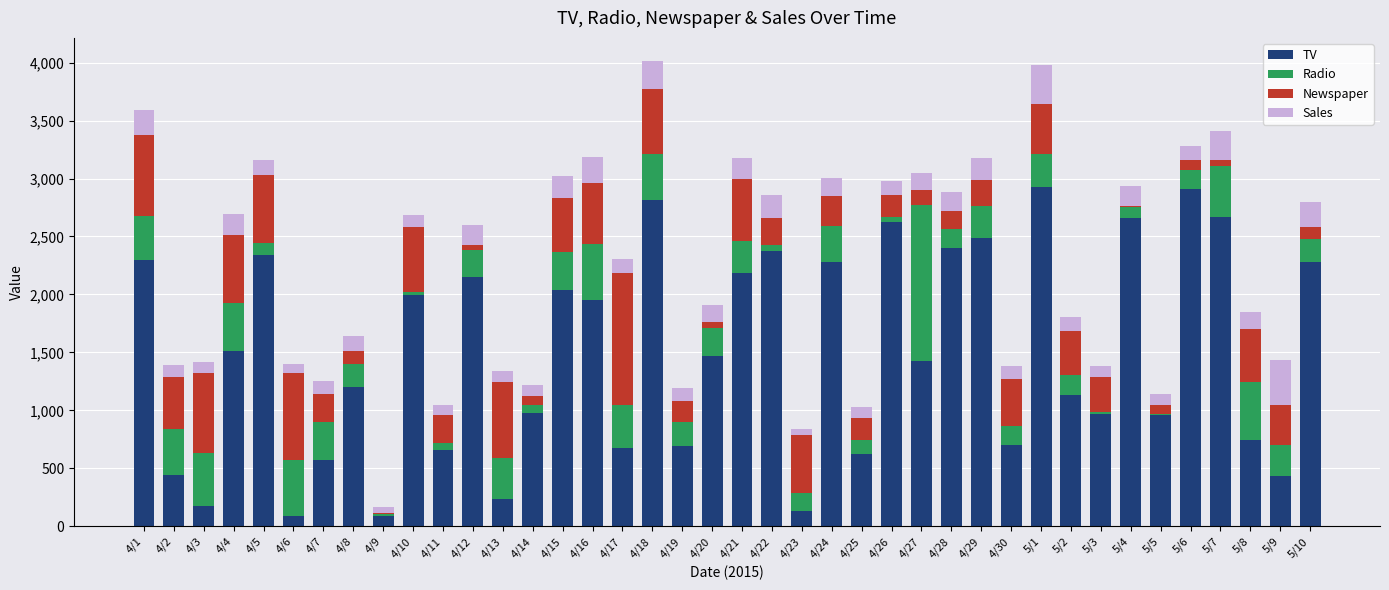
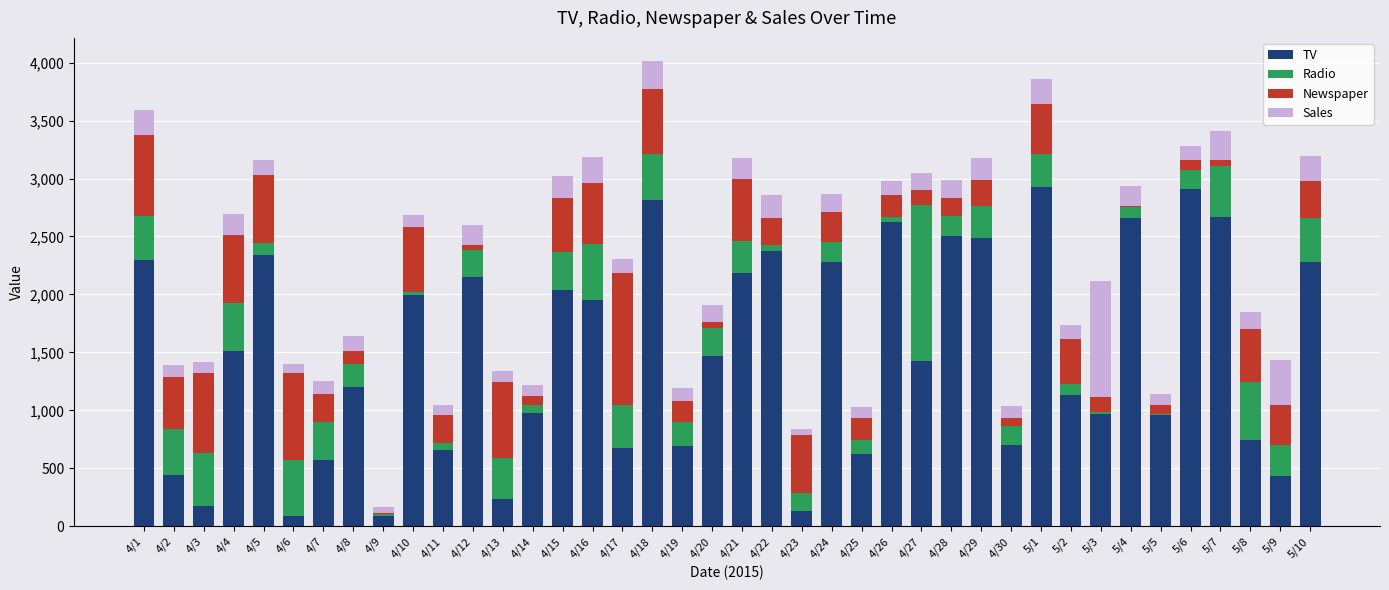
Radio, 4/24: 300 -> 170
TV, 4/28: 2,400 -> 2,510
Newspaper, 4/30: 410 -> 70
Sales, 5/1: 340 -> 210
Radio, 5/2: 170 -> 100
Newspaper, 5/3: 300 -> 130
Sales, 5/3: 100 -> 1,000
Radio, 5/10: 200 -> 380
Newspaper, 5/10: 100 -> 320
